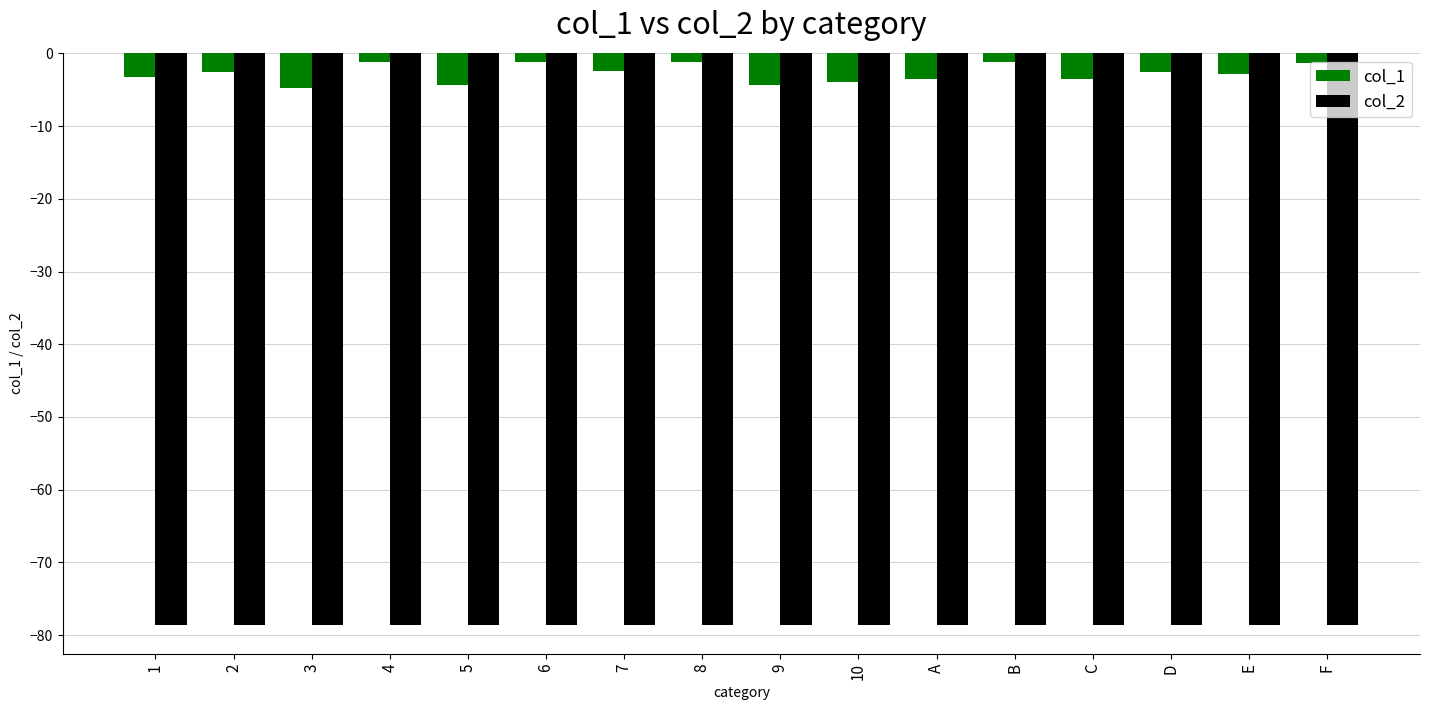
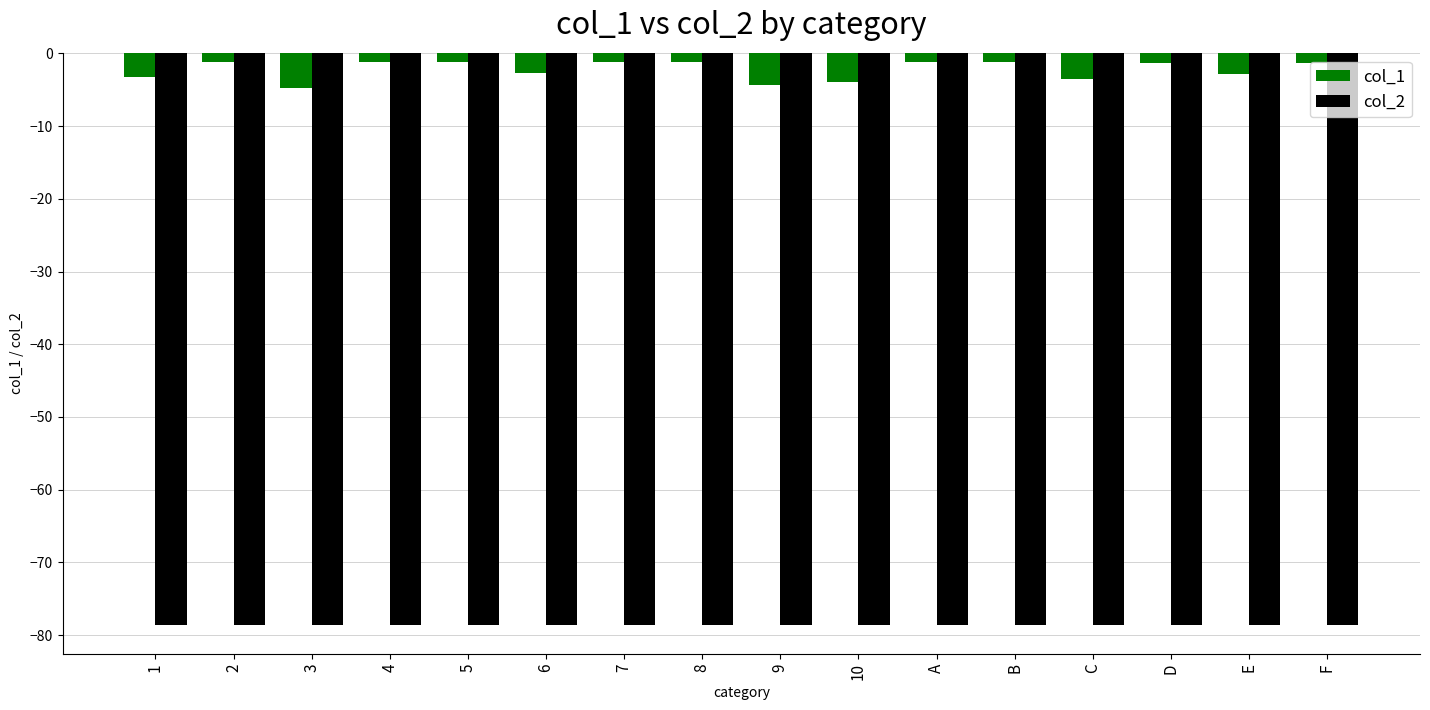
col_1, 2: -3 -> -1
col_1, 5: -4 -> -1
col_1, 6: -1 -> -3
col_1, 7: -2 -> -1
col_1, A: -3 -> -1
col_1, D: -2 -> -1
